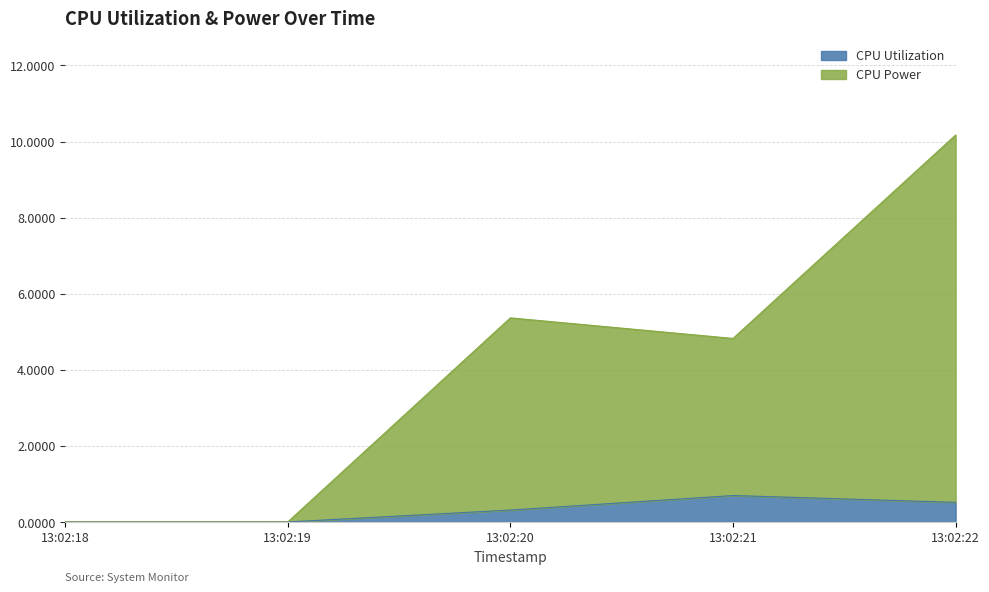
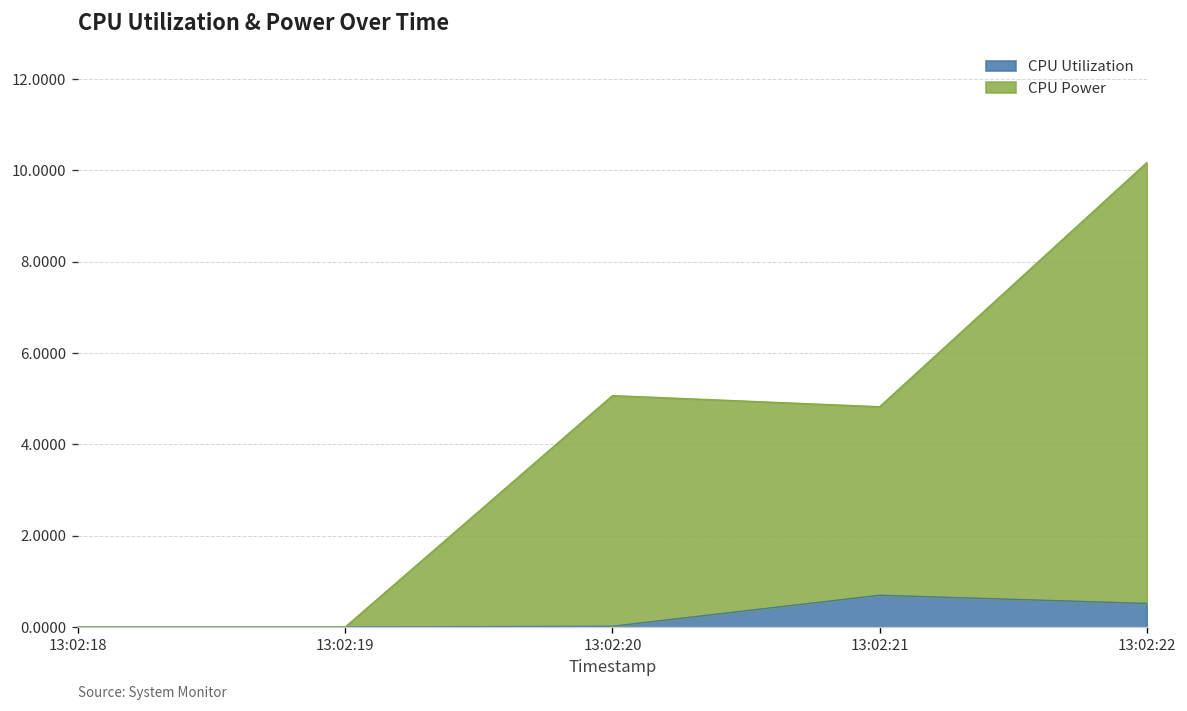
CPU Utilization, 13:02:20: 0.3 -> 0.0
